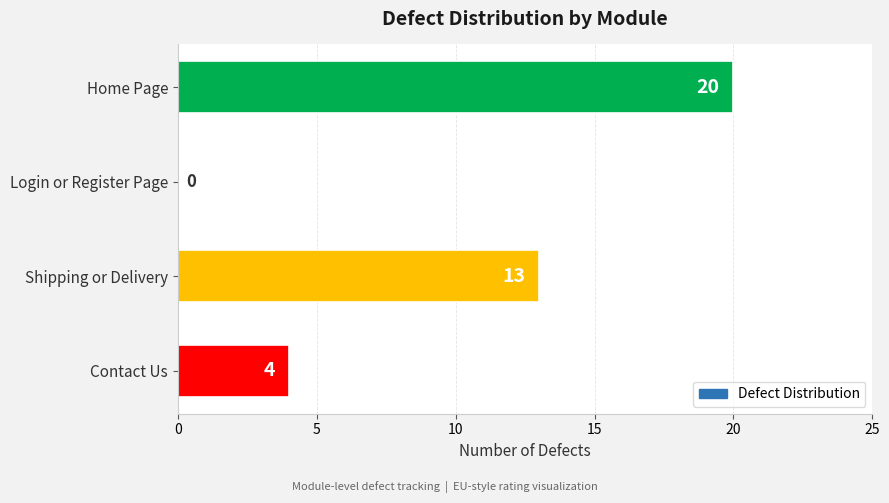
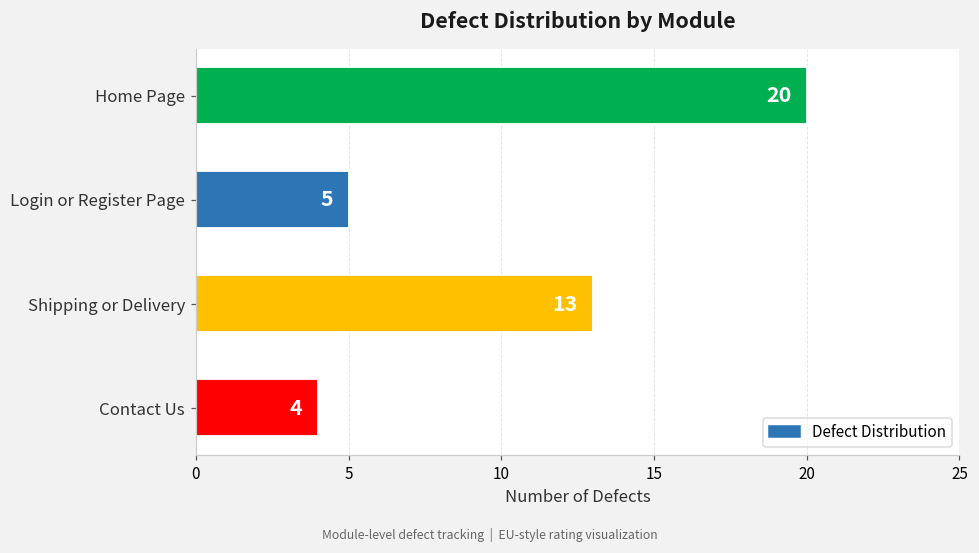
Login or Register Page: 0 -> 5
